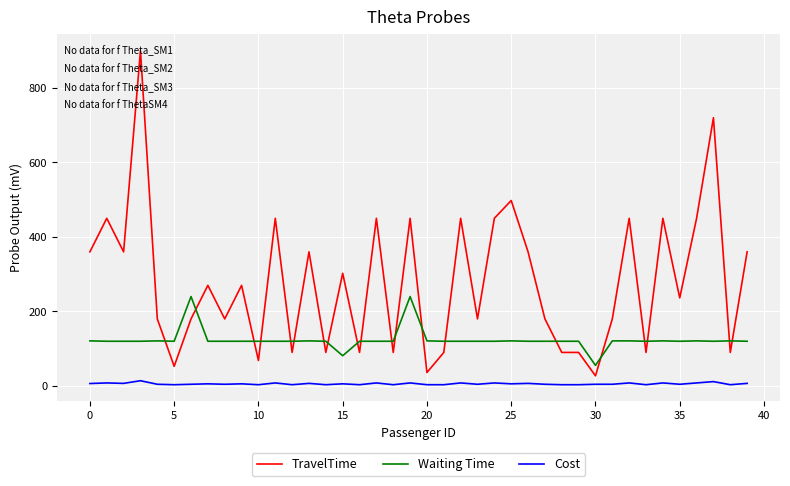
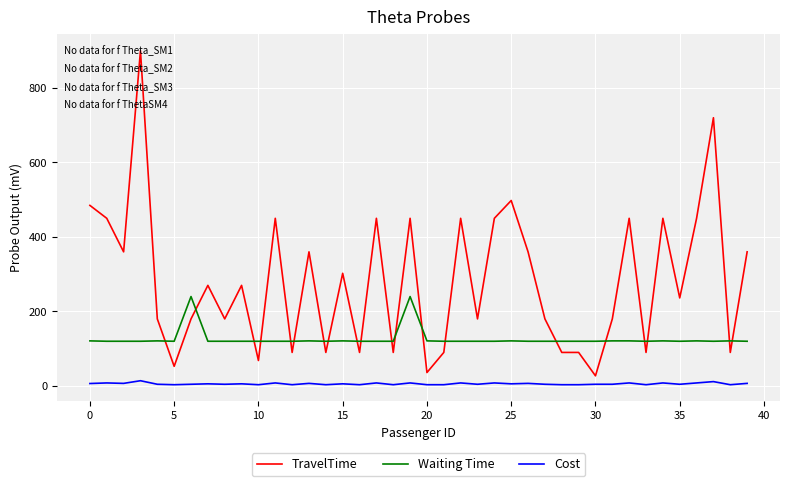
TravelTime, 0: 360 -> 480
Waiting Time, 15: 80 -> 120
Waiting Time, 30: 60 -> 120
